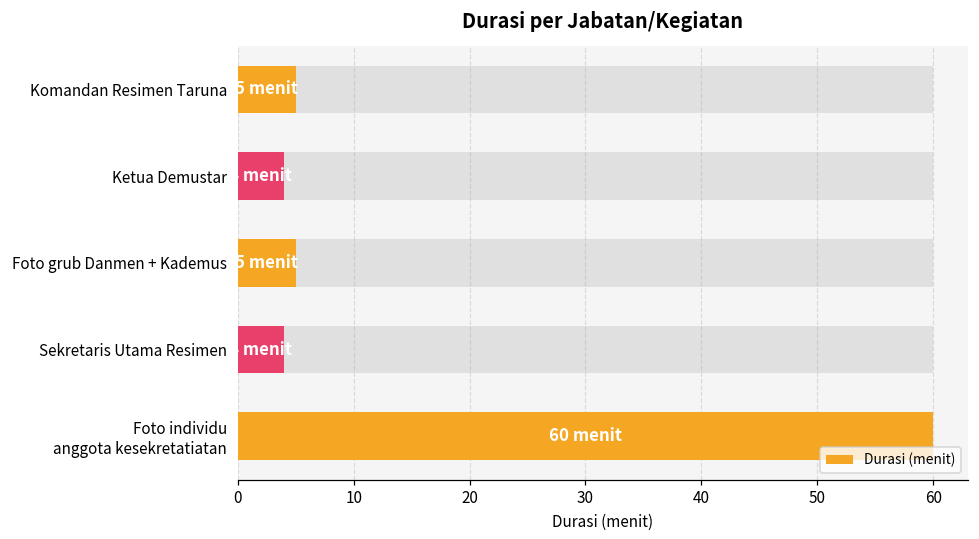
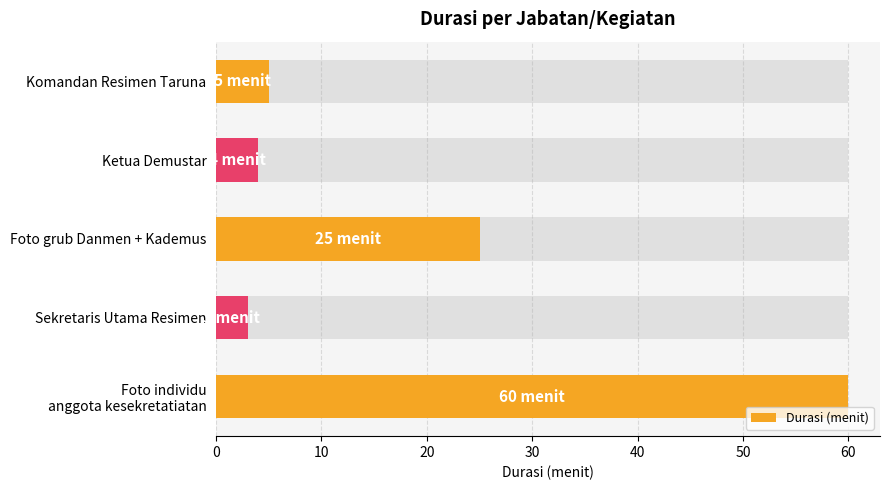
Durasi (menit), Foto grub Danmen + Kademus: 5 -> 25
Durasi (menit), Sekretaris Utama Resimen: 4 -> 3
